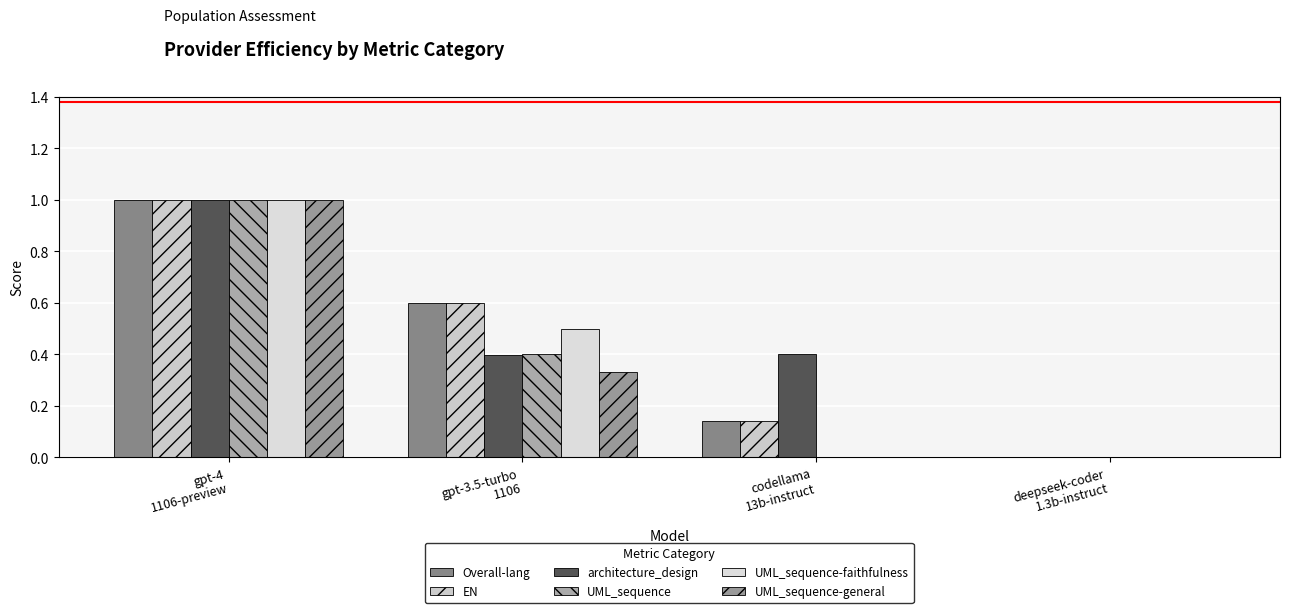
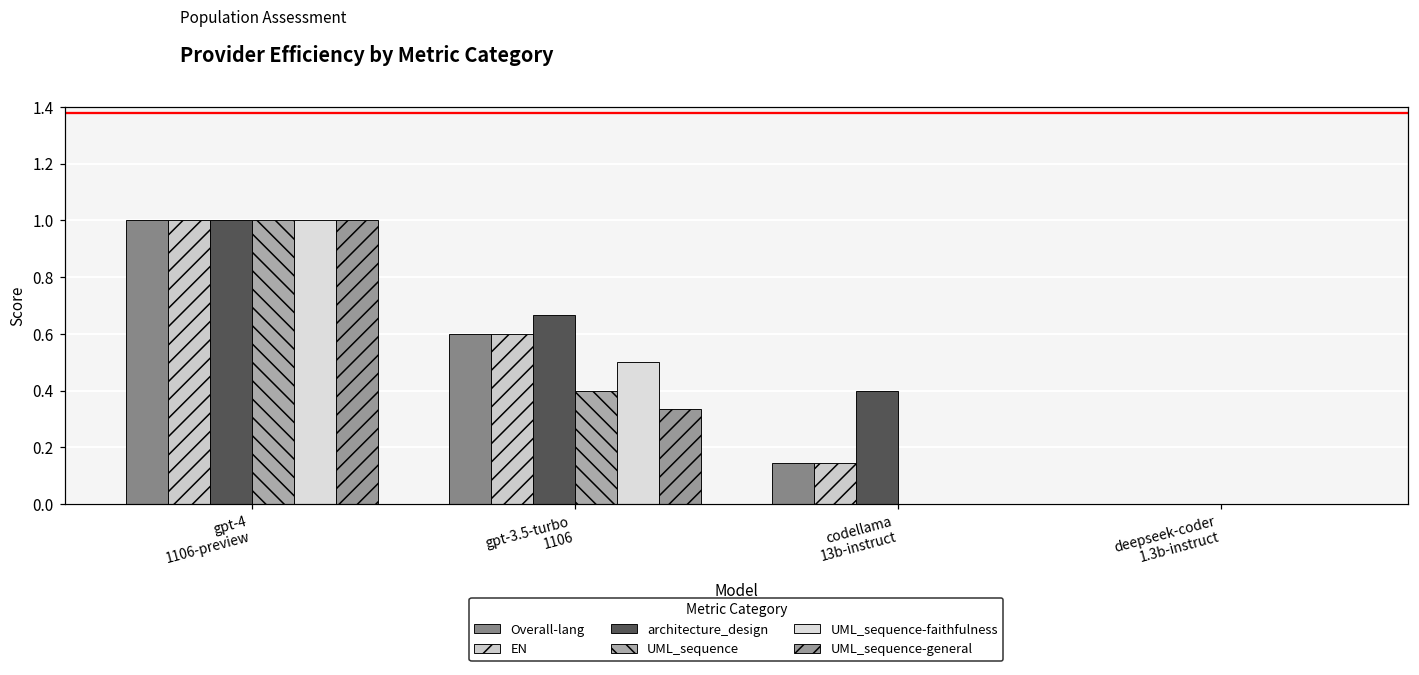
architecture_design, gpt-3.5-turbo 1106: 0.40 -> 0.67
